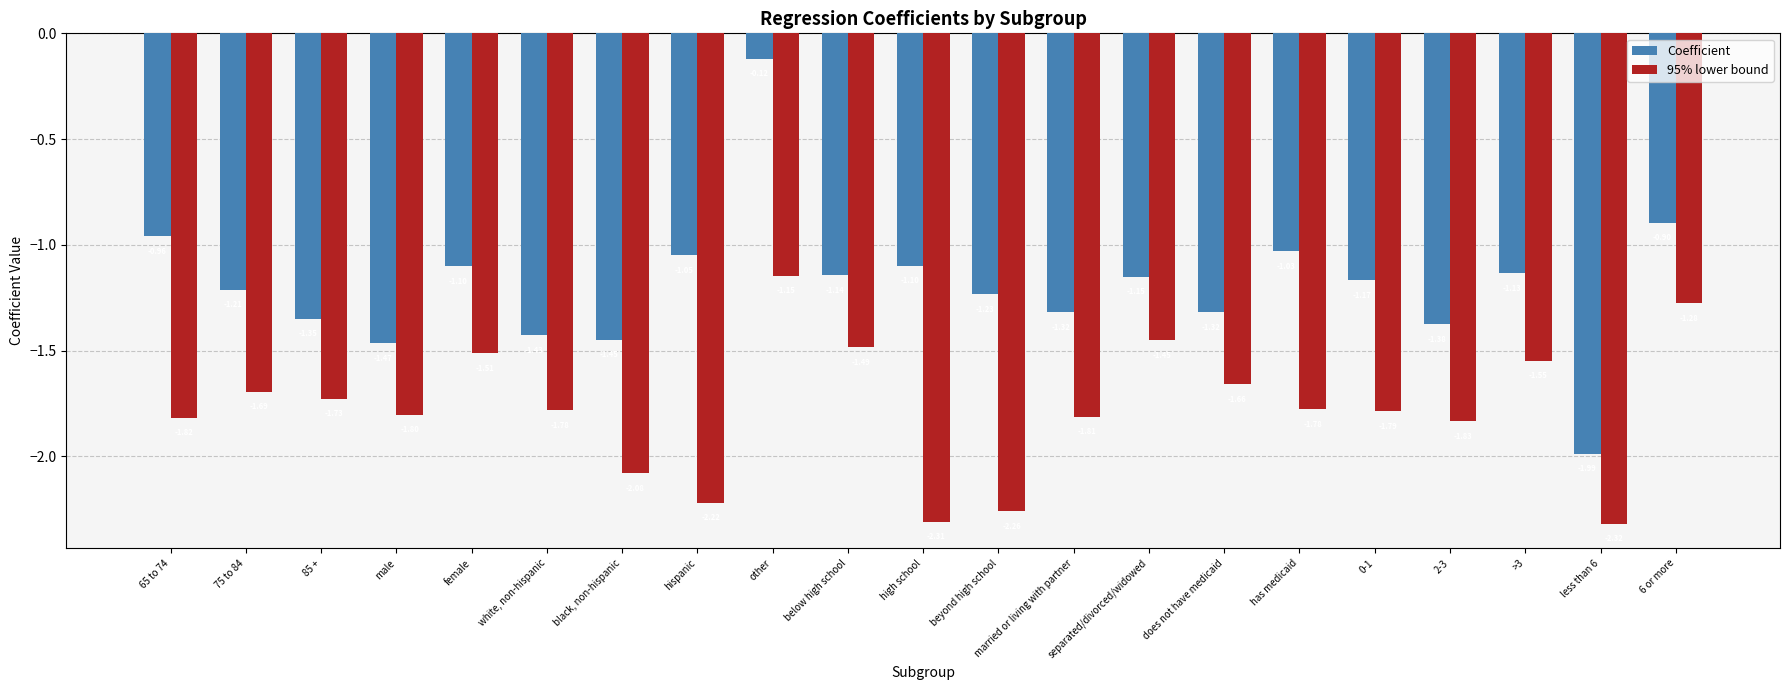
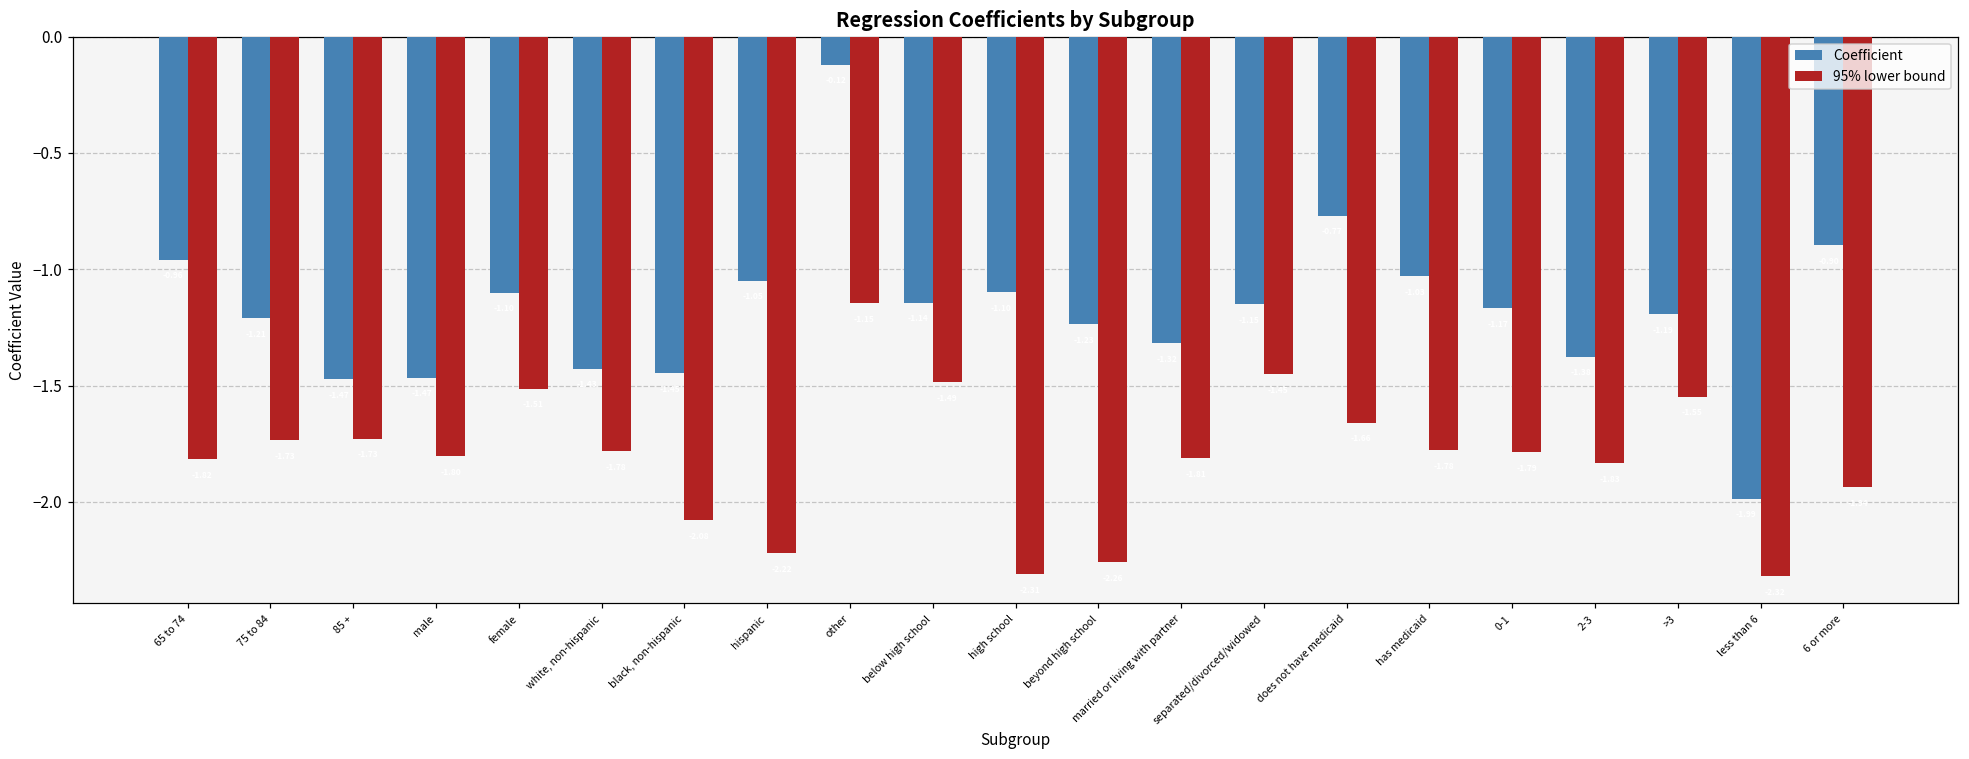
95% lower bound, 75 to 84: -1.69 -> -1.73
Coefficient, 85 +: -1.35 -> -1.47
Coefficient, does not have medicaid: -1.32 -> -0.77
Coefficient, >3: -1.13 -> -1.19
95% lower bound, 6 or more: -1.28 -> -1.94
